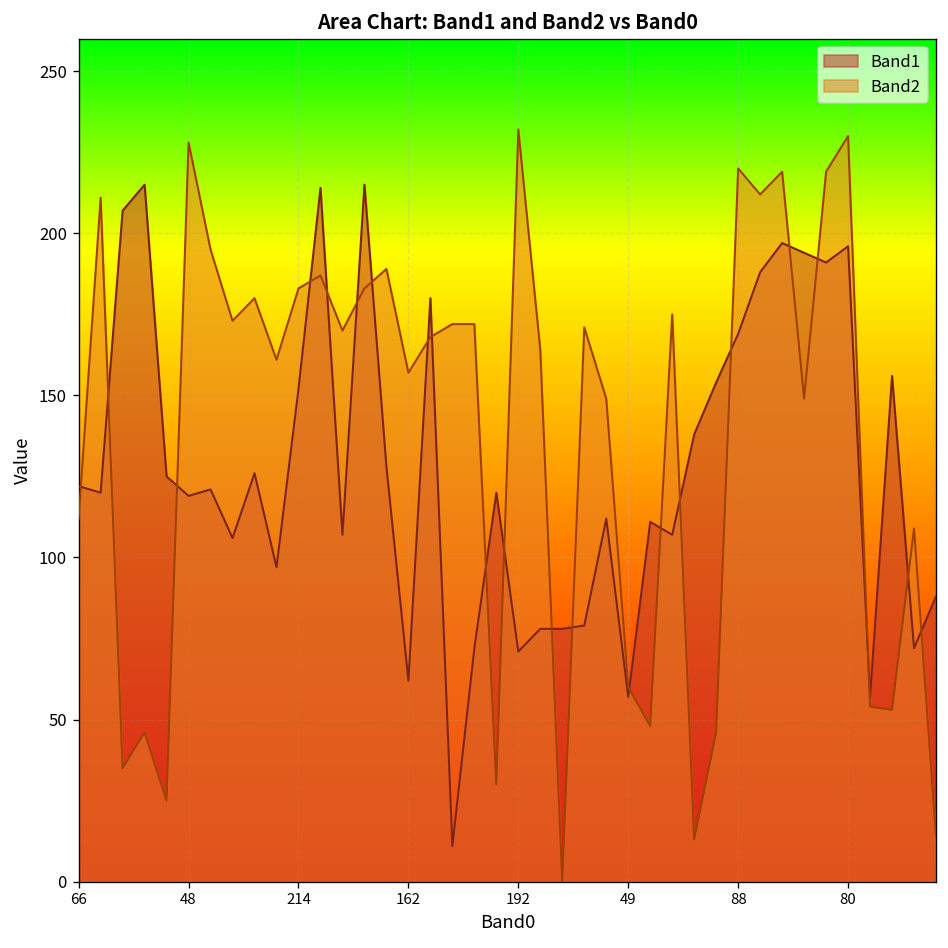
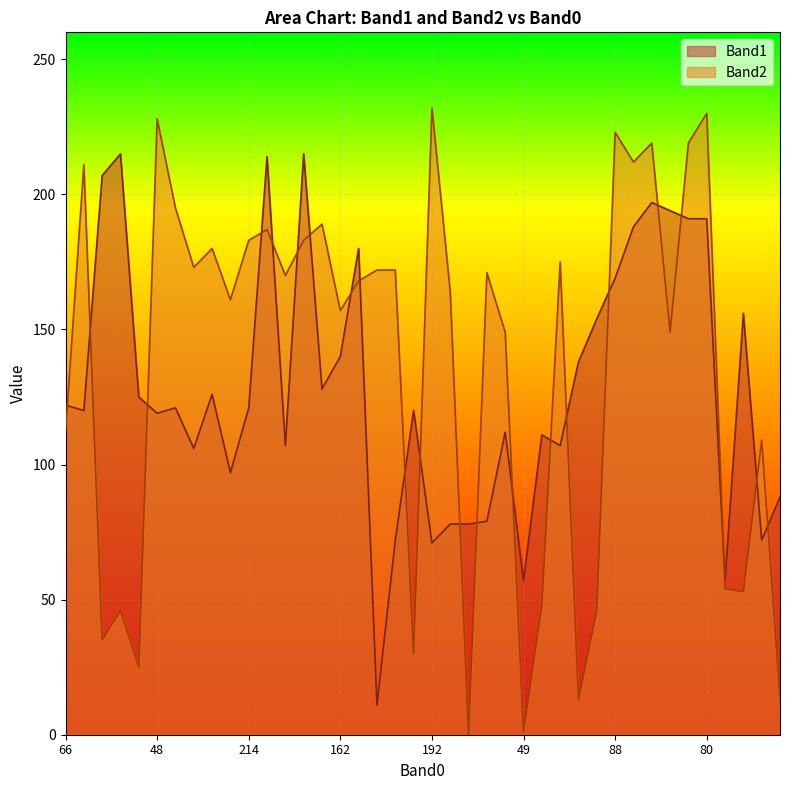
Band1, 214: 152 -> 121
Band1, 162: 62 -> 140
Band2, 49: 60 -> 1
Band2, 88: 220 -> 223
Band1, 80: 196 -> 191
